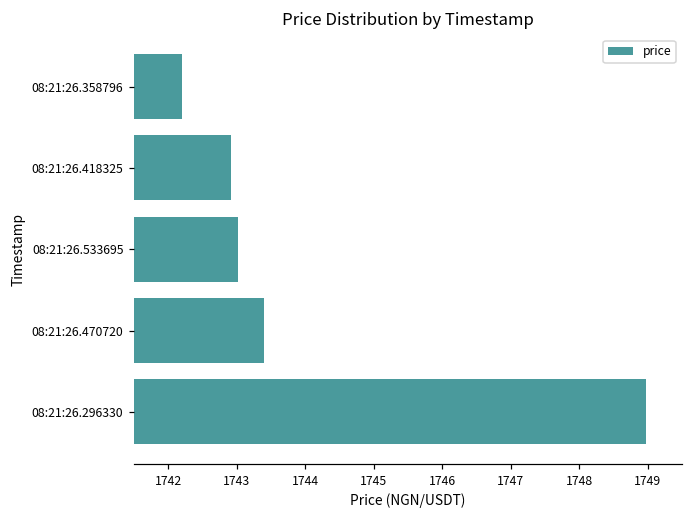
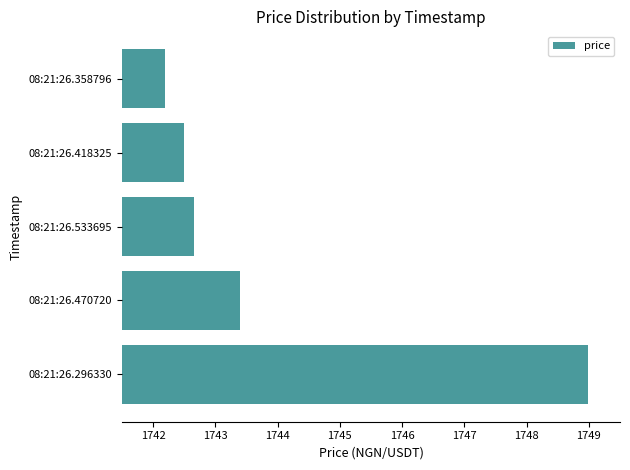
08:21:26.418325: 1742.9 -> 1742.5
08:21:26.533695: 1743.0 -> 1742.7
